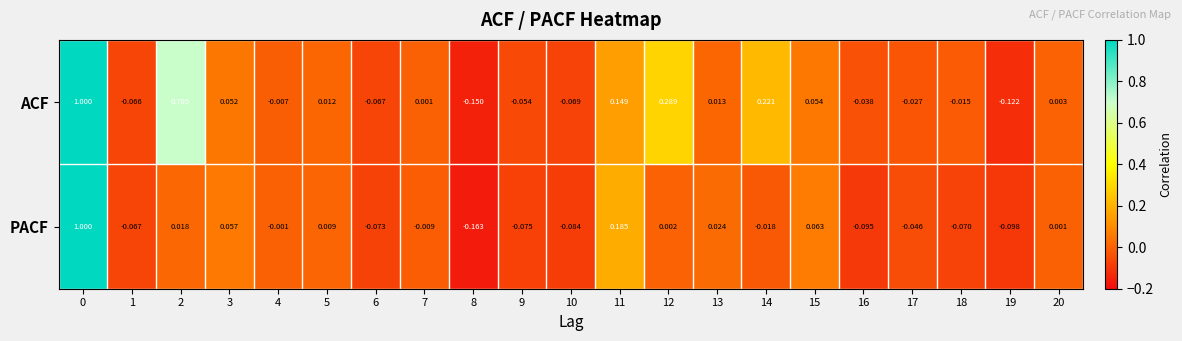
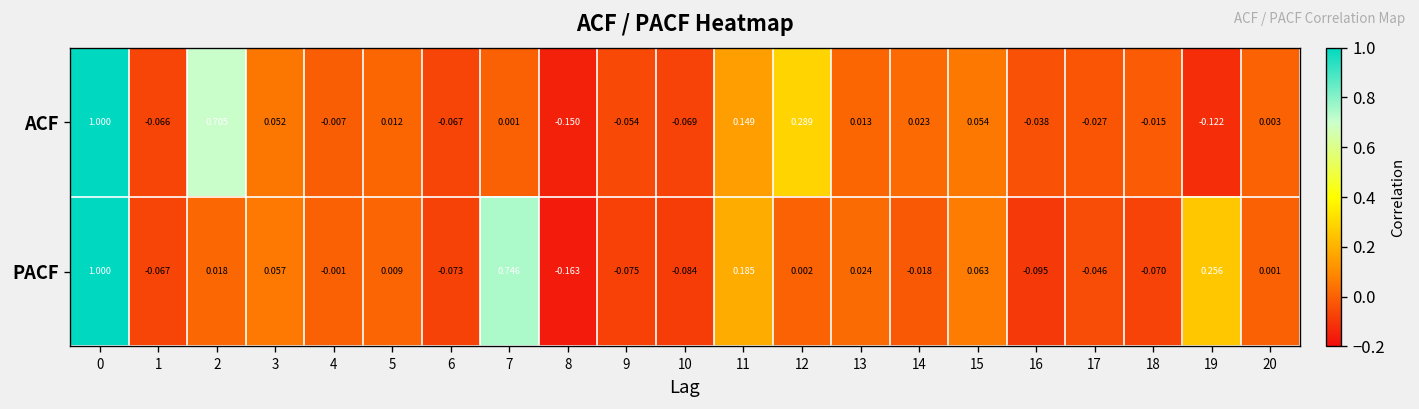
ACF, 14: 0.221 -> 0.023
PACF, 7: -0.009 -> 0.746
PACF, 19: -0.098 -> 0.256
